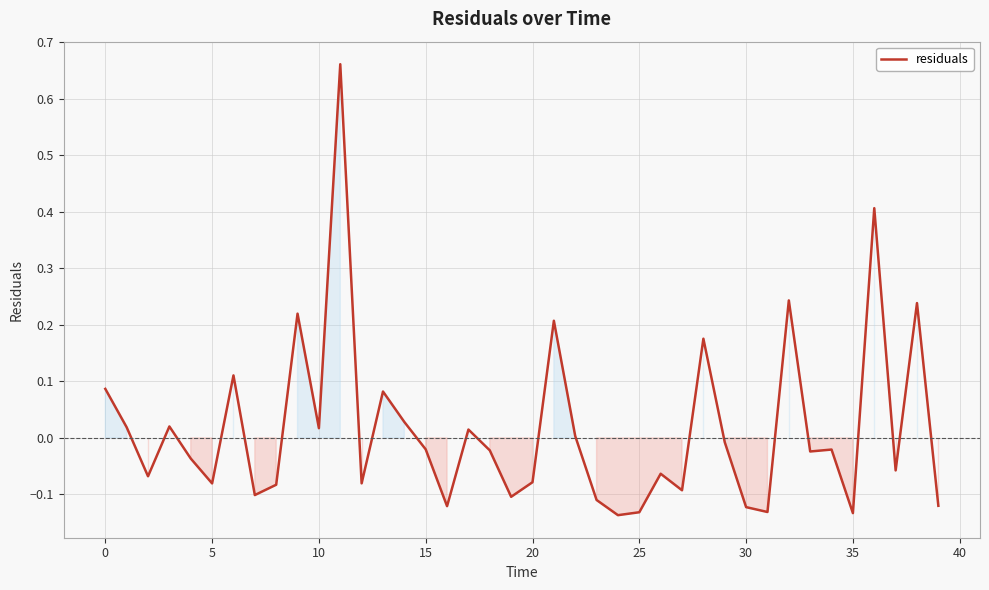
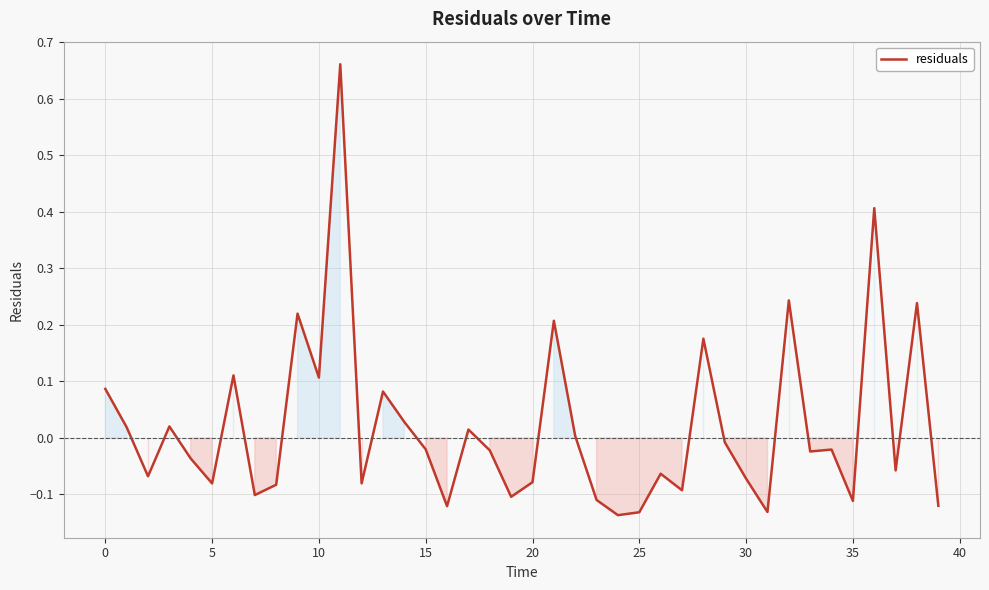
10: 0.02 -> 0.11
30: -0.12 -> -0.07
35: -0.13 -> -0.11
